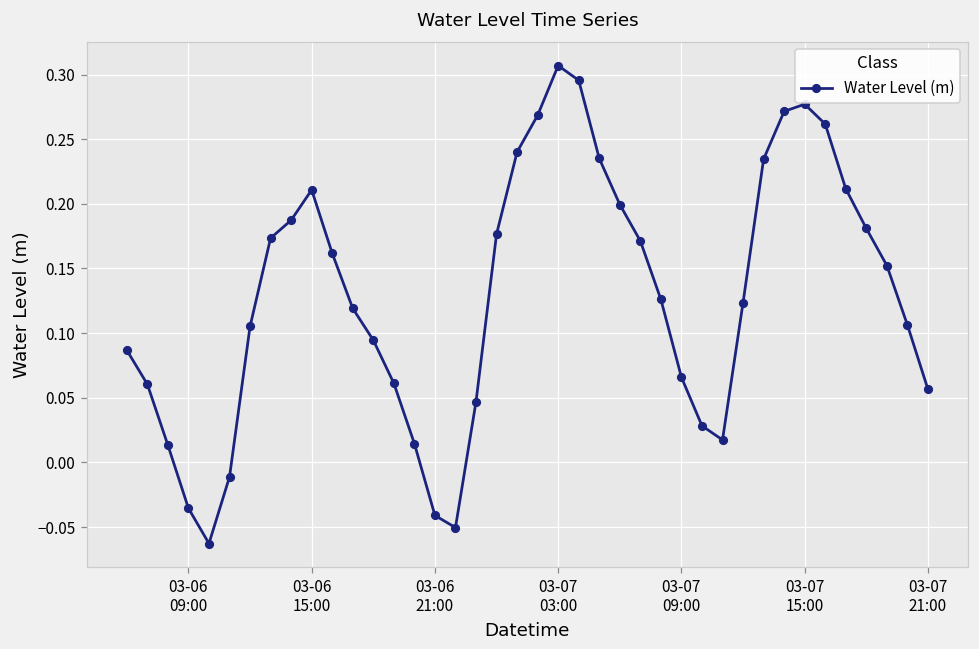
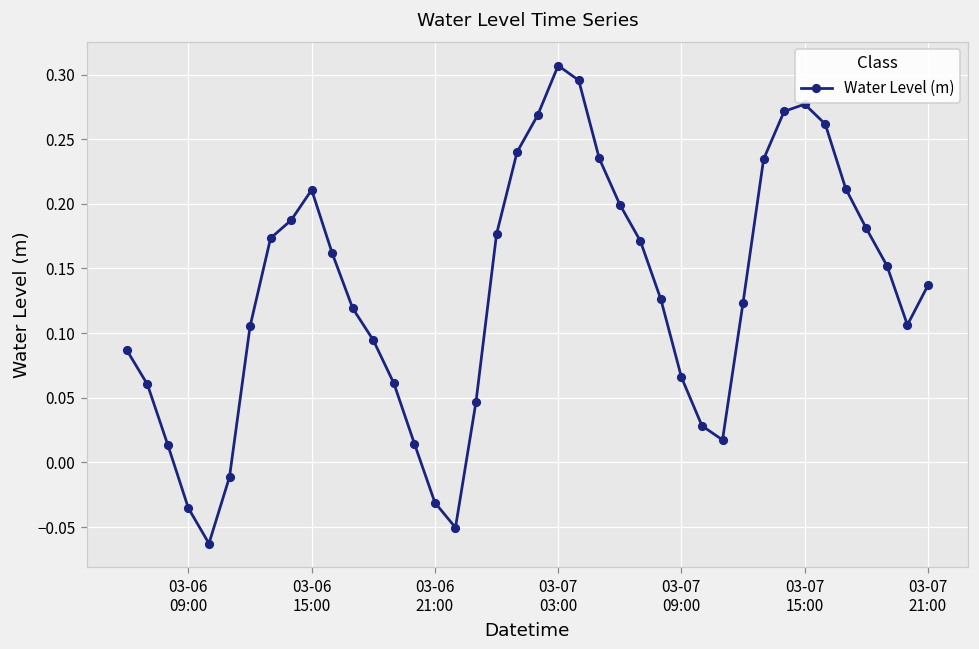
03-06 21:00: -0.041 -> -0.031
03-07 21:00: 0.057 -> 0.137
